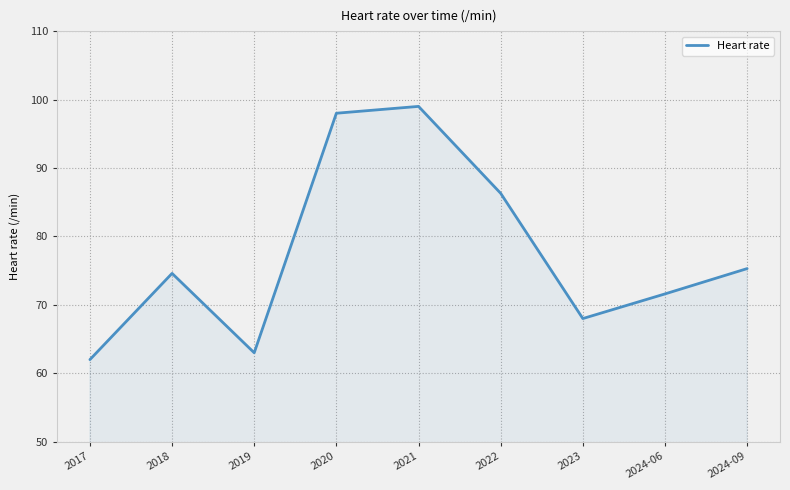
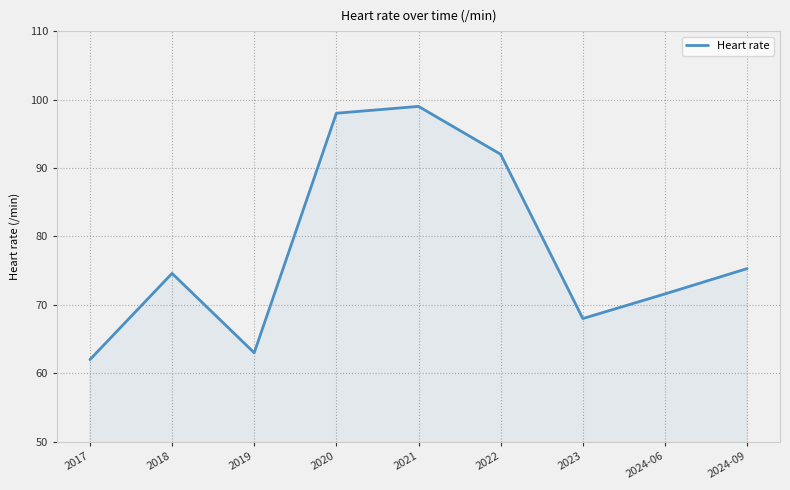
2022: 86 -> 92
